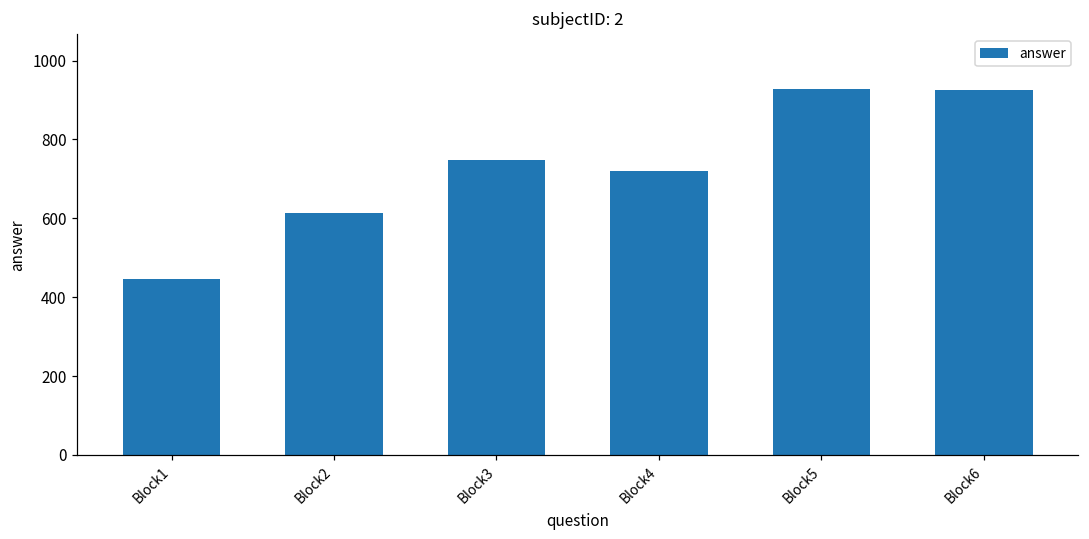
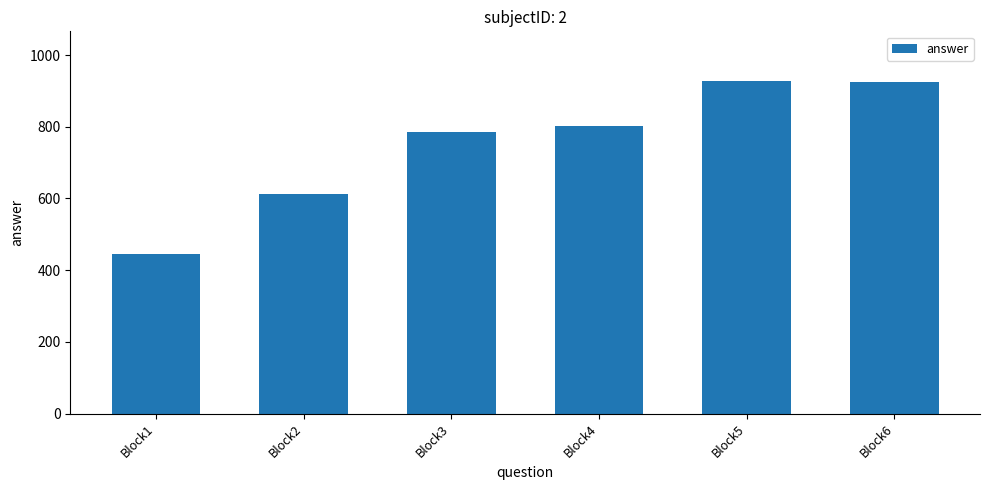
Block3: 750 -> 790
Block4: 720 -> 800
